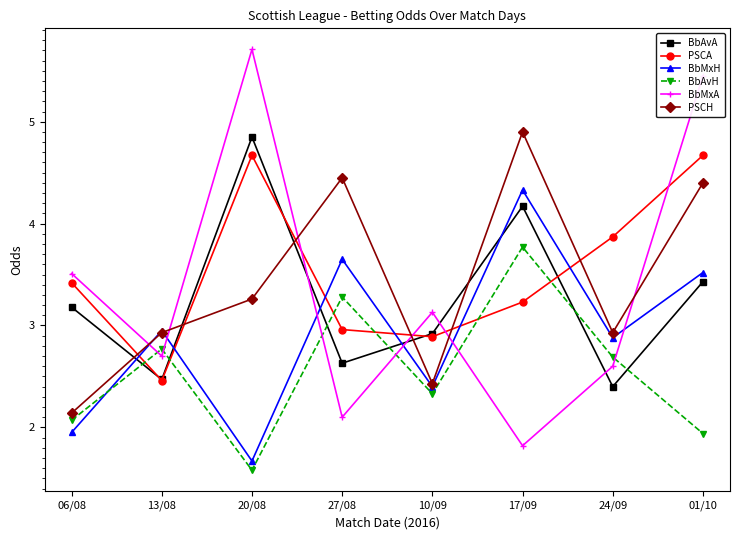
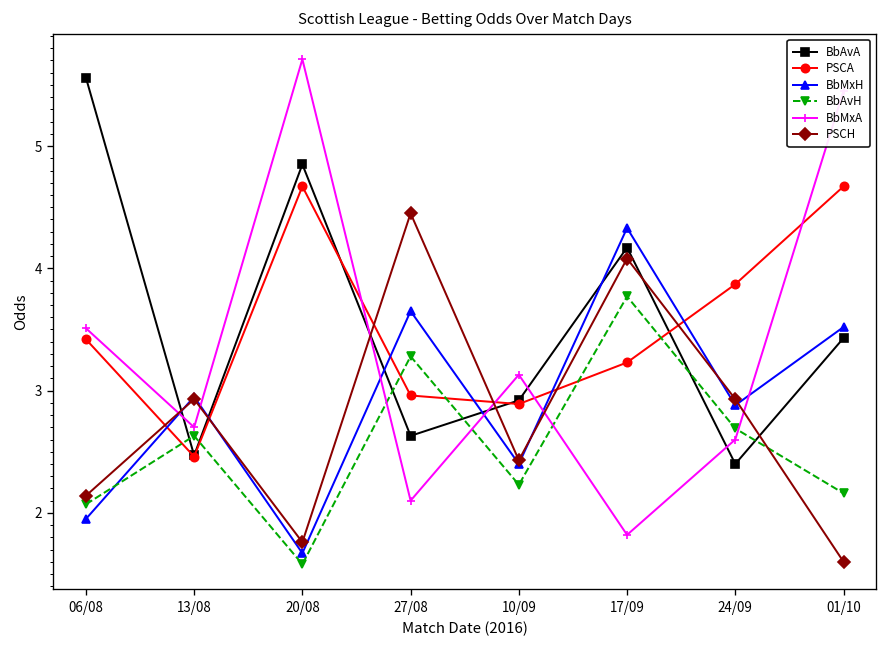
BbAvA, 06/08: 3.18 -> 5.56
BbAvH, 13/08: 2.77 -> 2.63
PSCH, 20/08: 3.26 -> 1.76
BbAvH, 10/09: 2.33 -> 2.23
PSCH, 17/09: 4.90 -> 4.08
BbAvH, 01/10: 1.94 -> 2.16
PSCH, 01/10: 4.4 -> 1.6
